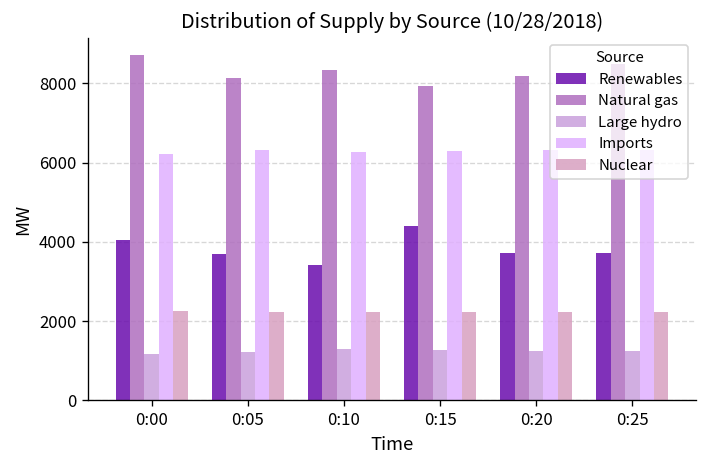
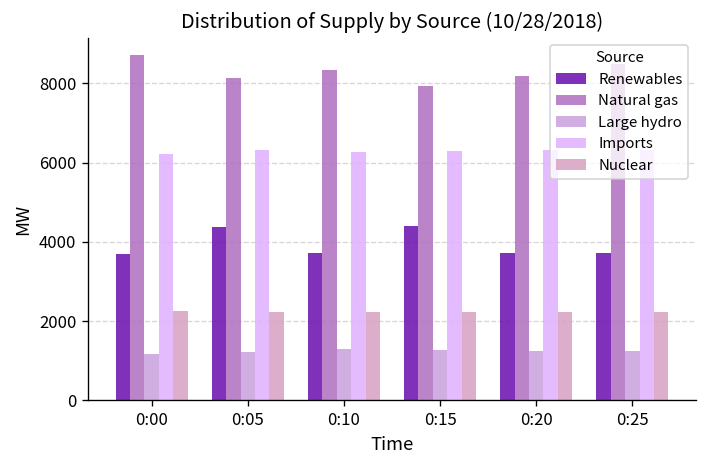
Renewables, 0:00: 4000 -> 3700
Renewables, 0:05: 3700 -> 4400
Renewables, 0:10: 3400 -> 3700
